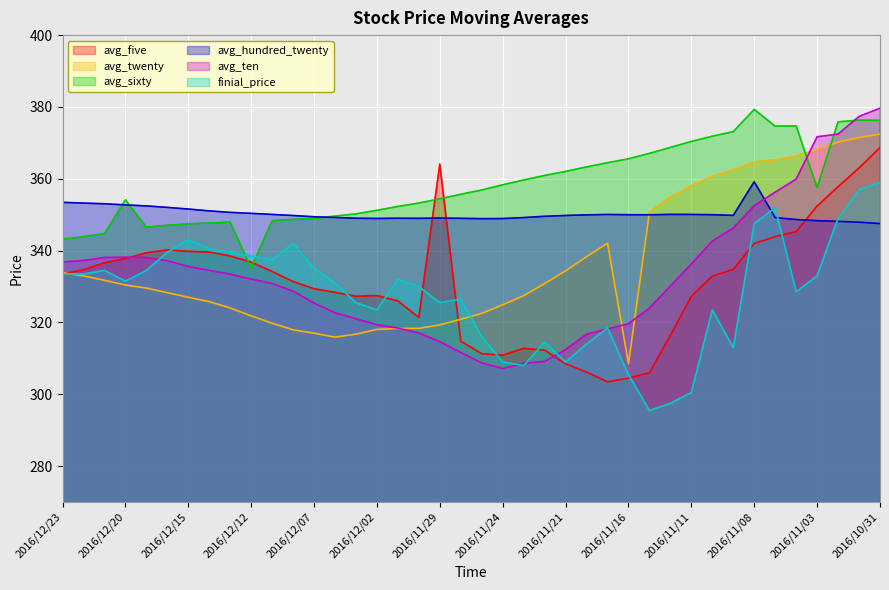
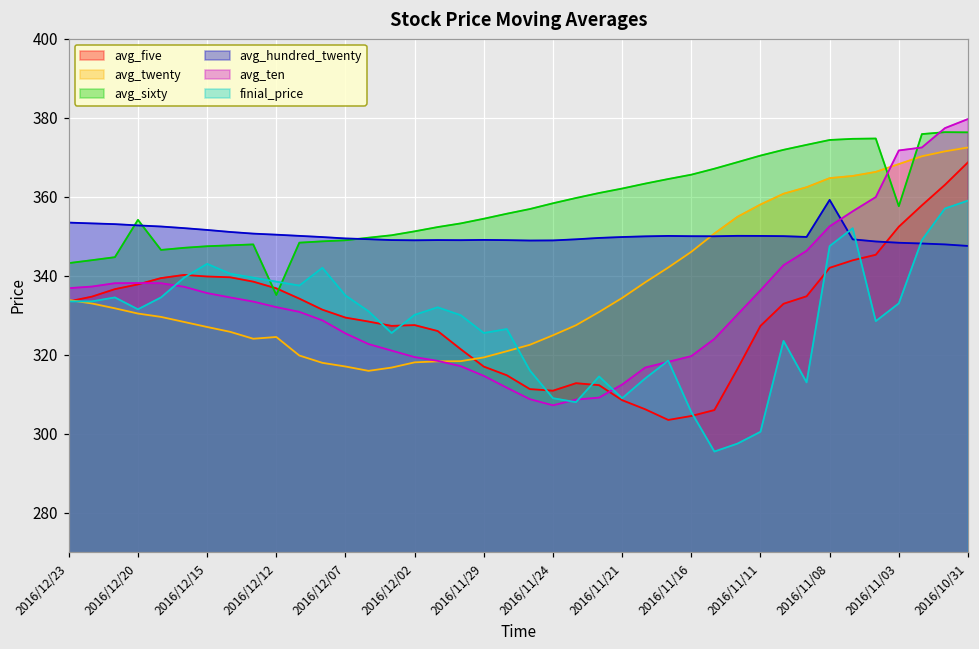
avg_twenty, 2016/12/12: 322 -> 324
finial_price, 2016/12/02: 324 -> 330
avg_five, 2016/11/29: 364 -> 317
avg_twenty, 2016/11/16: 309 -> 346
avg_sixty, 2016/11/08: 379 -> 374
